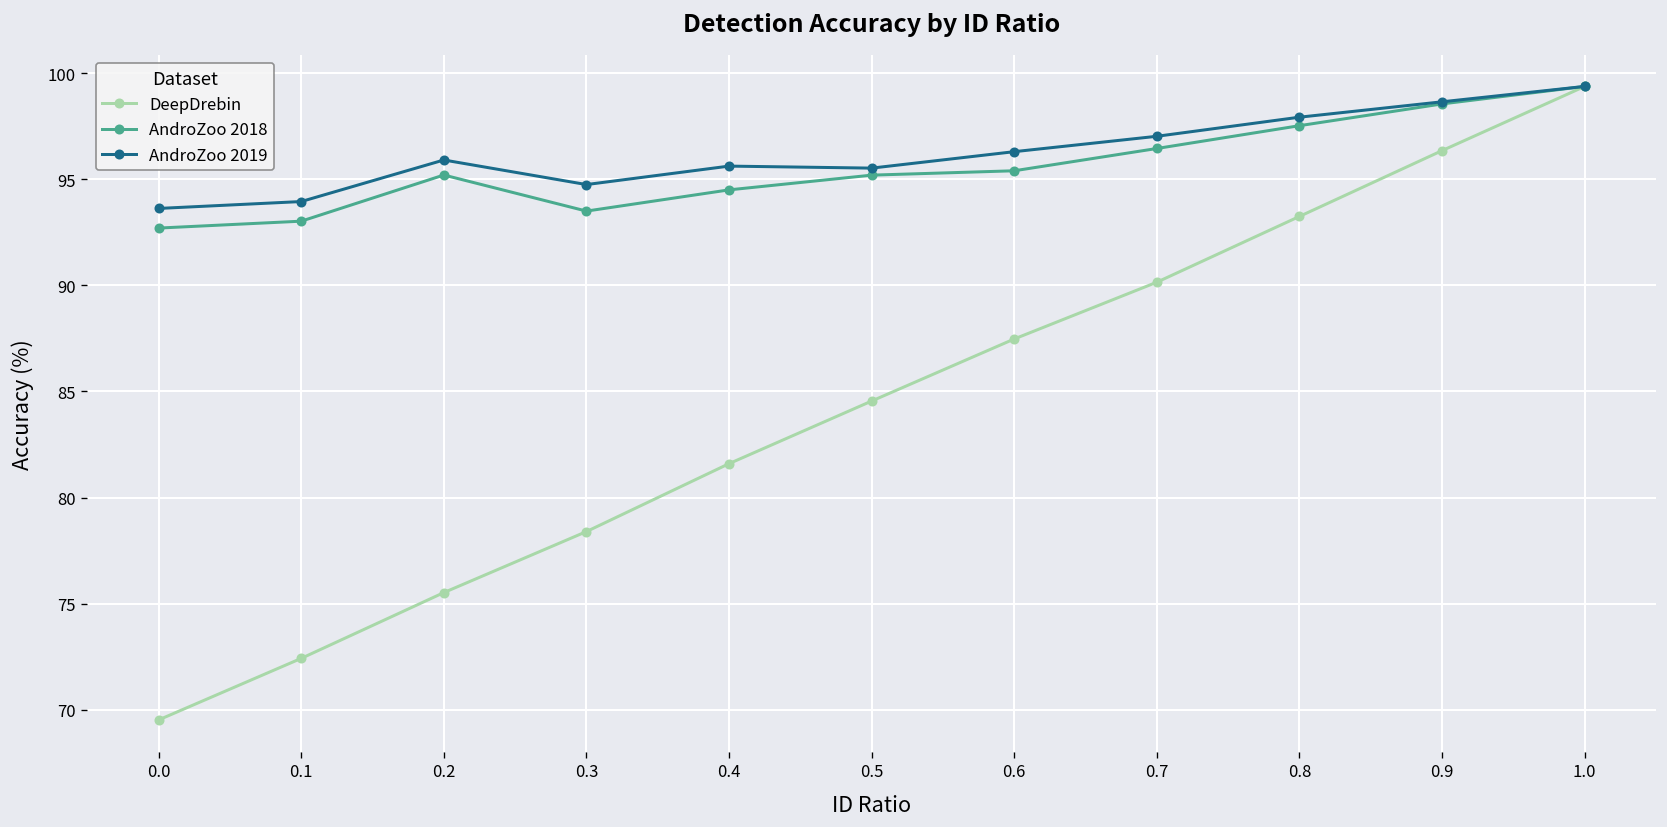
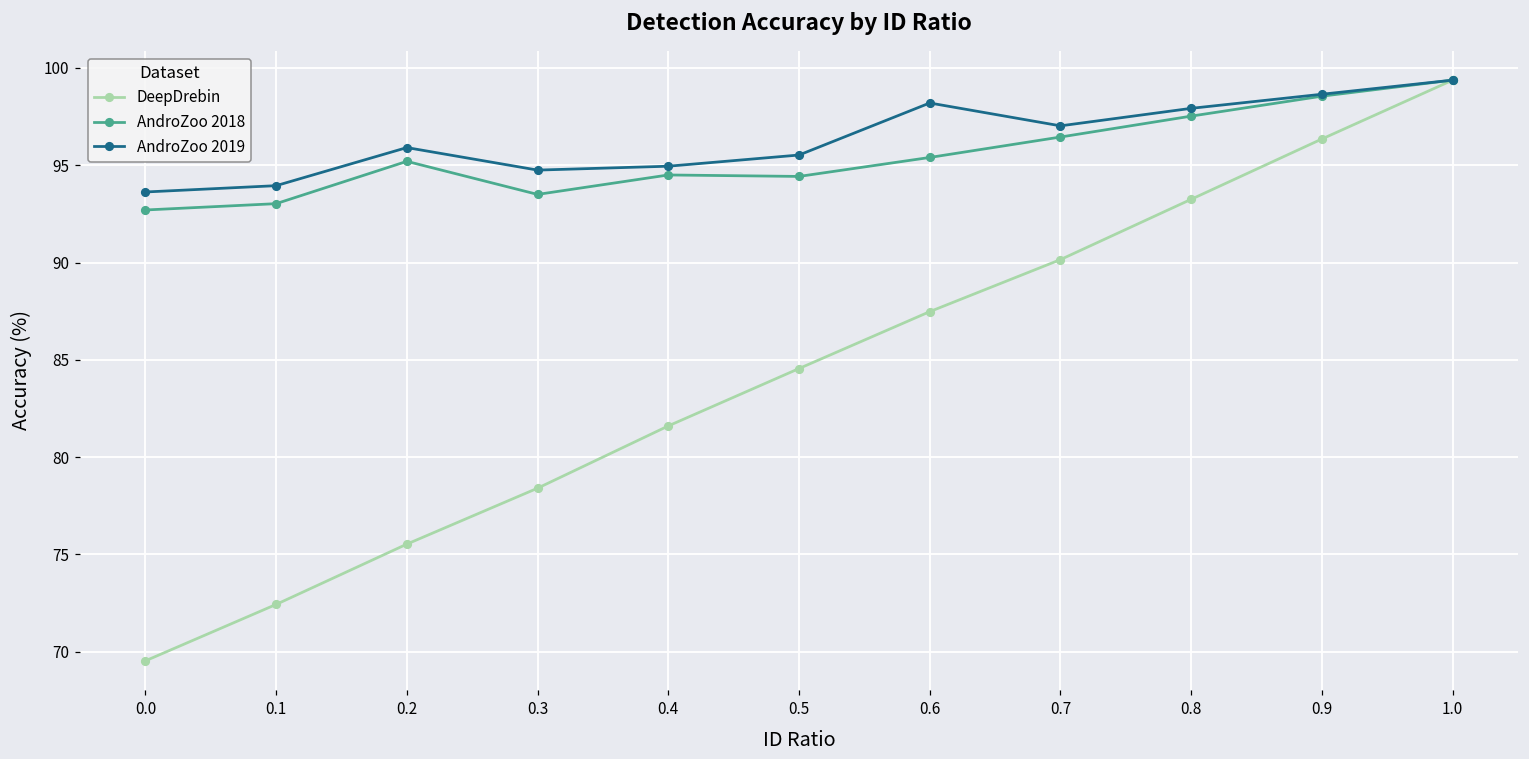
AndroZoo 2019, 0.4: 95.6 -> 95.0
AndroZoo 2018, 0.5: 95.2 -> 94.4
AndroZoo 2019, 0.6: 96.3 -> 98.2
